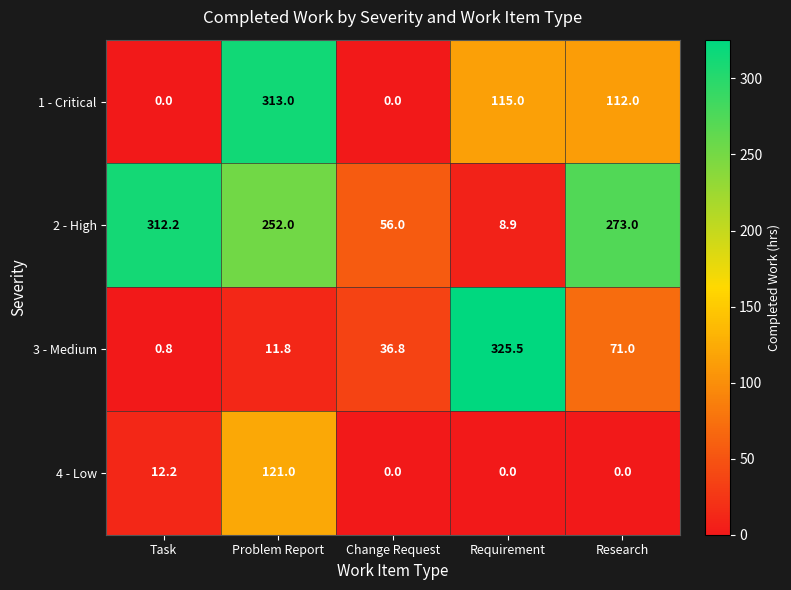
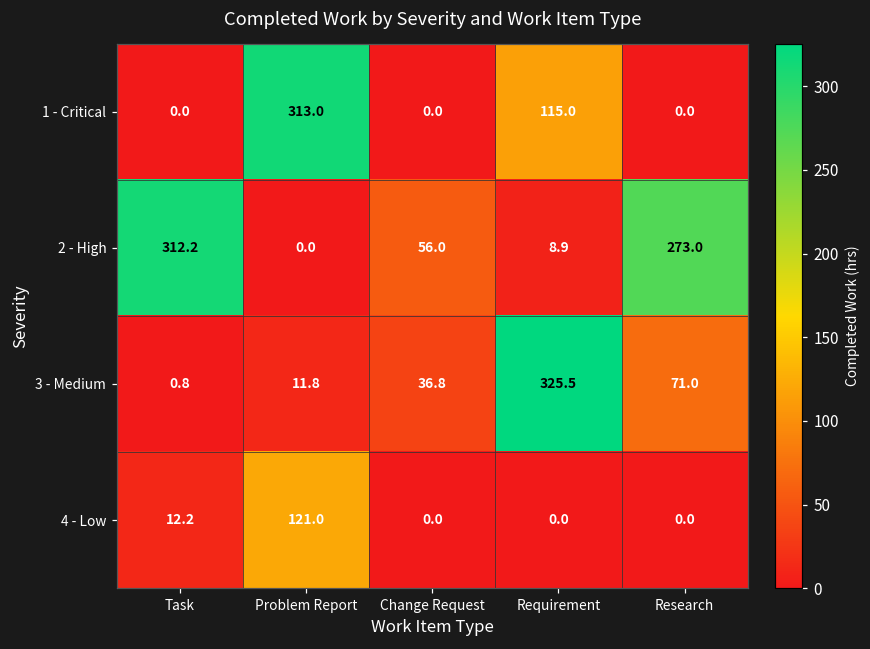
1 - Critical, Research: 112.0 -> 0.0
2 - High, Problem Report: 252.0 -> 0.0
